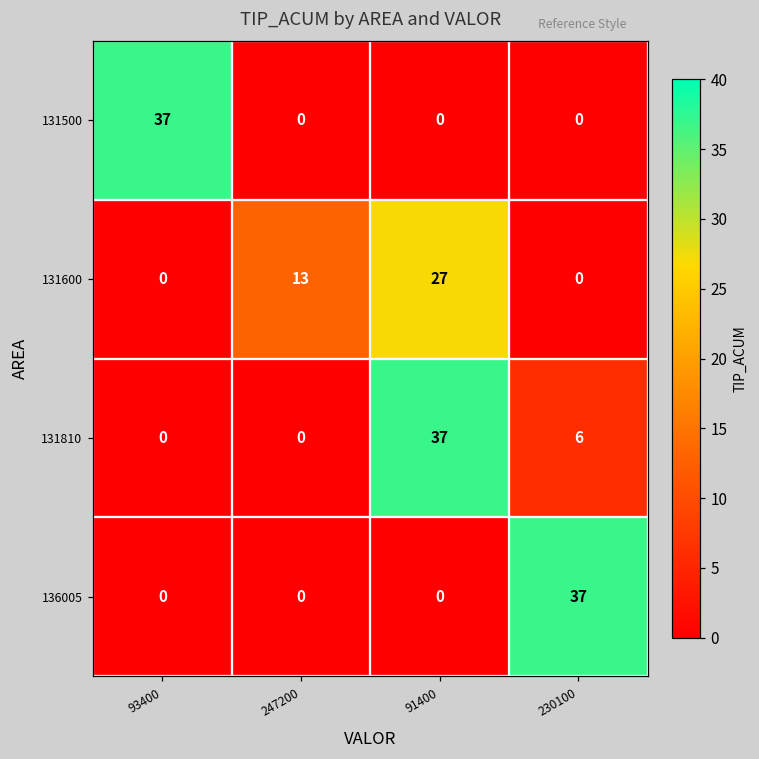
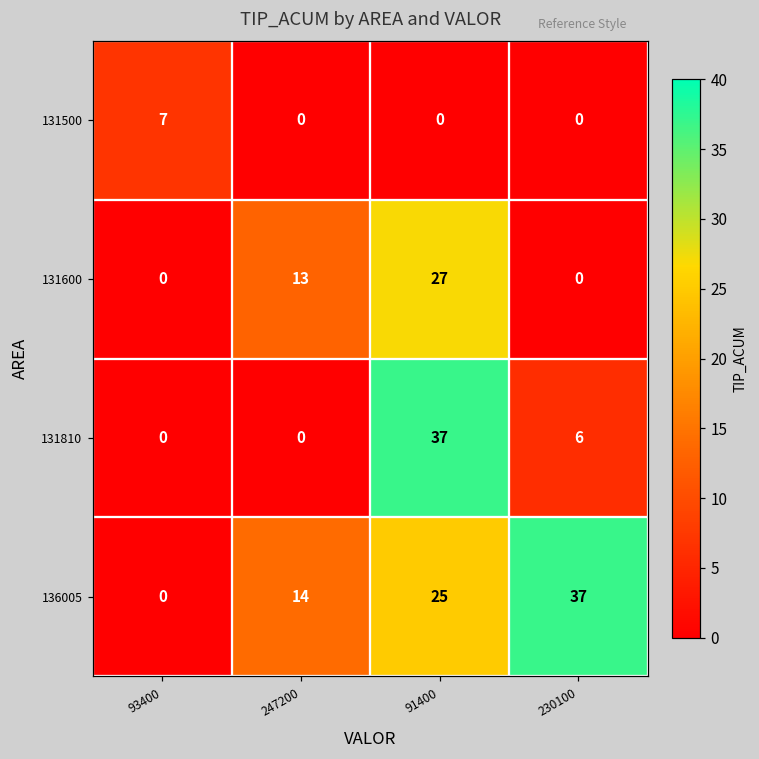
131500, 93400: 37 -> 7
136005, 247200: 0 -> 14
136005, 91400: 0 -> 25
